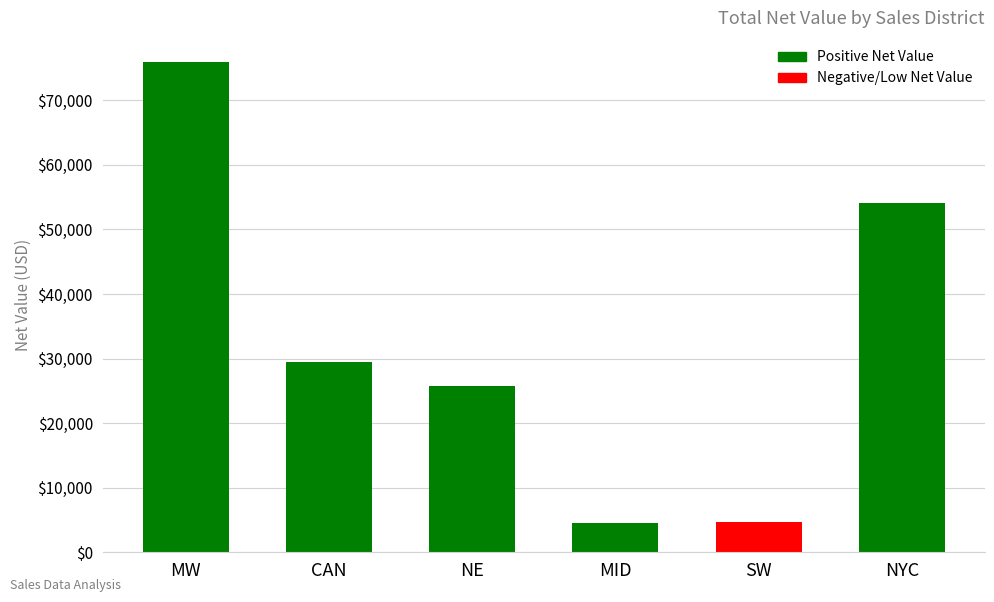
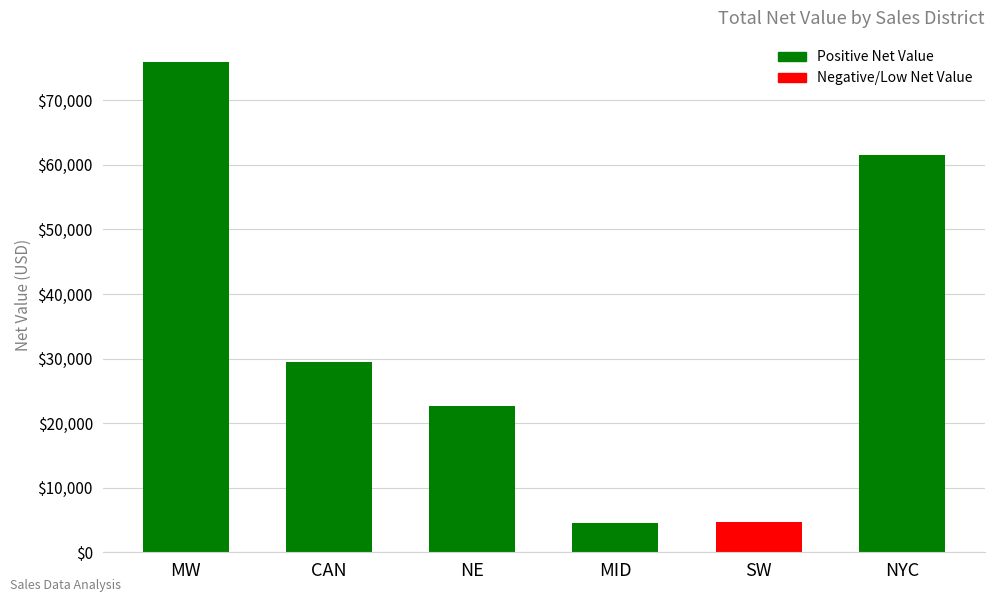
NE: $26,000 -> $23,000
NYC: $54,000 -> $62,000
